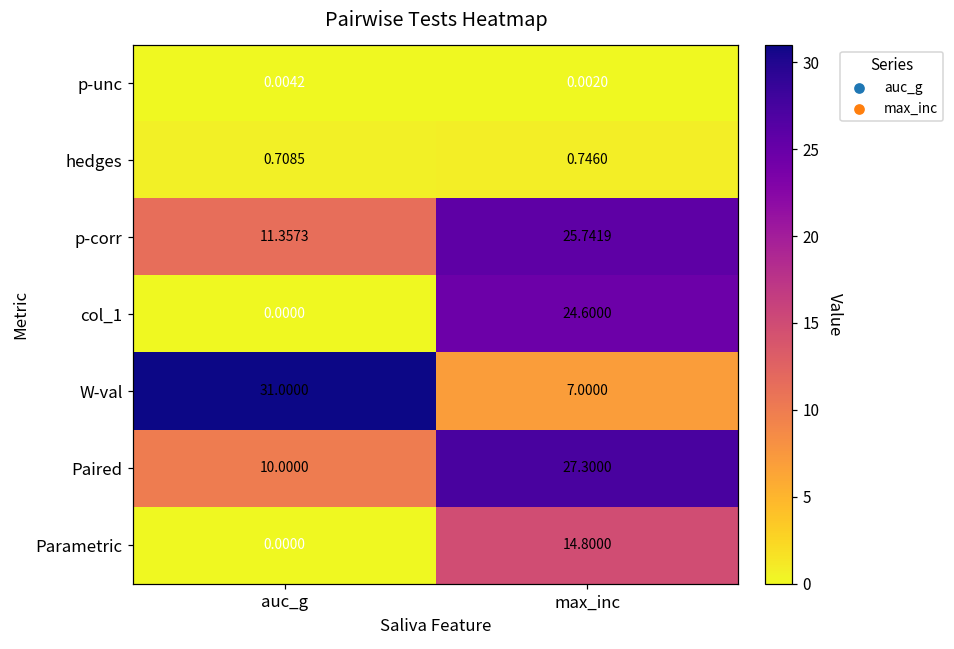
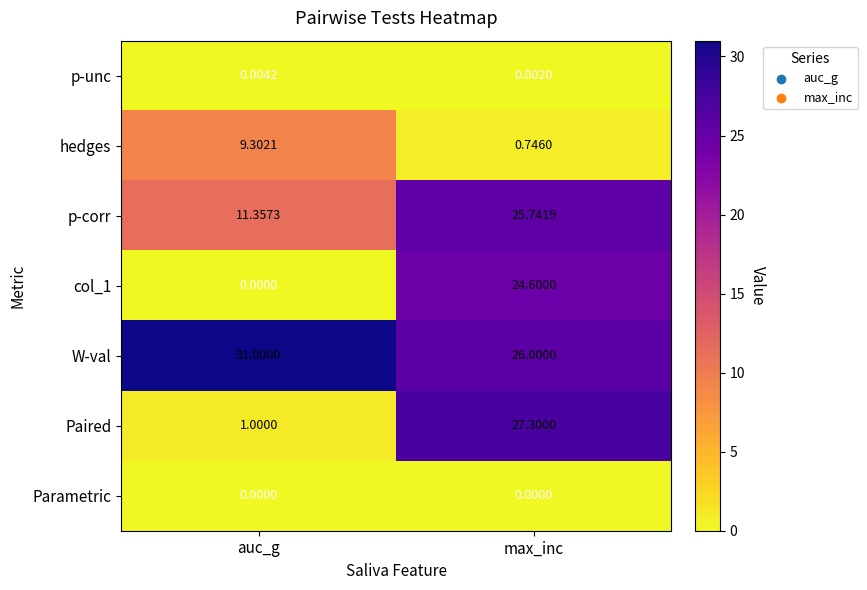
hedges, auc_g: 0.7085 -> 9.3021
W-val, max_inc: 7.0000 -> 26.0000
Paired, auc_g: 10.0000 -> 1.0000
Parametric, max_inc: 14.8000 -> 0.0000
